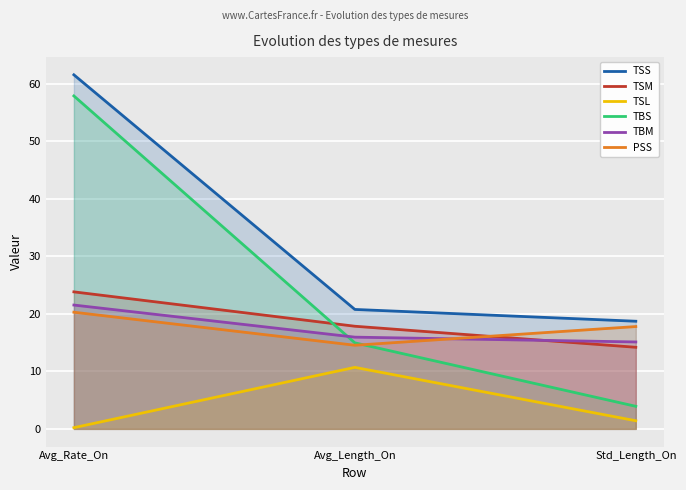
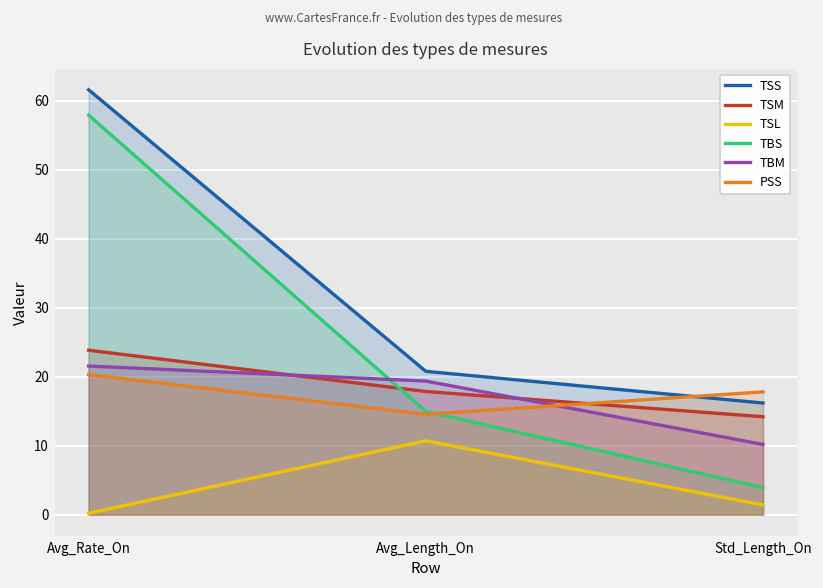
TBM, Avg_Length_On: 16 -> 19
TSS, Std_Length_On: 19 -> 16
TBM, Std_Length_On: 15 -> 10
